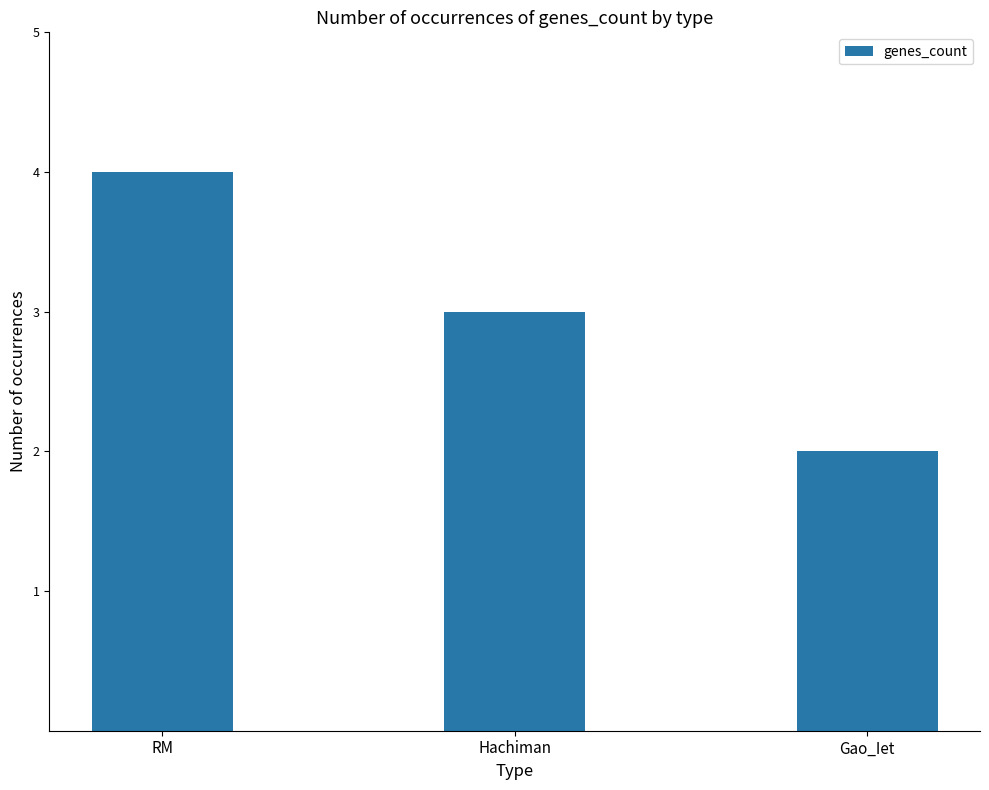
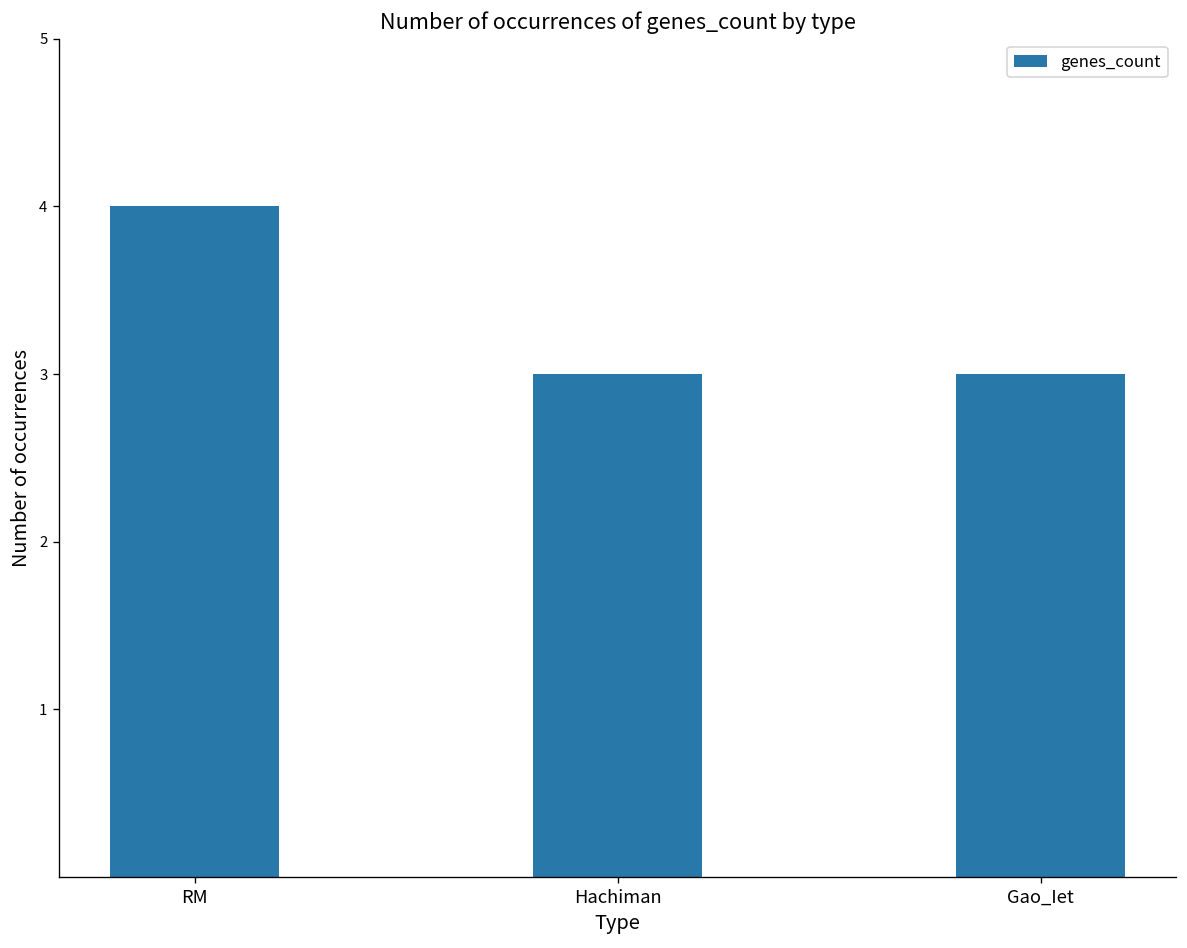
Gao_Iet: 2 -> 3
